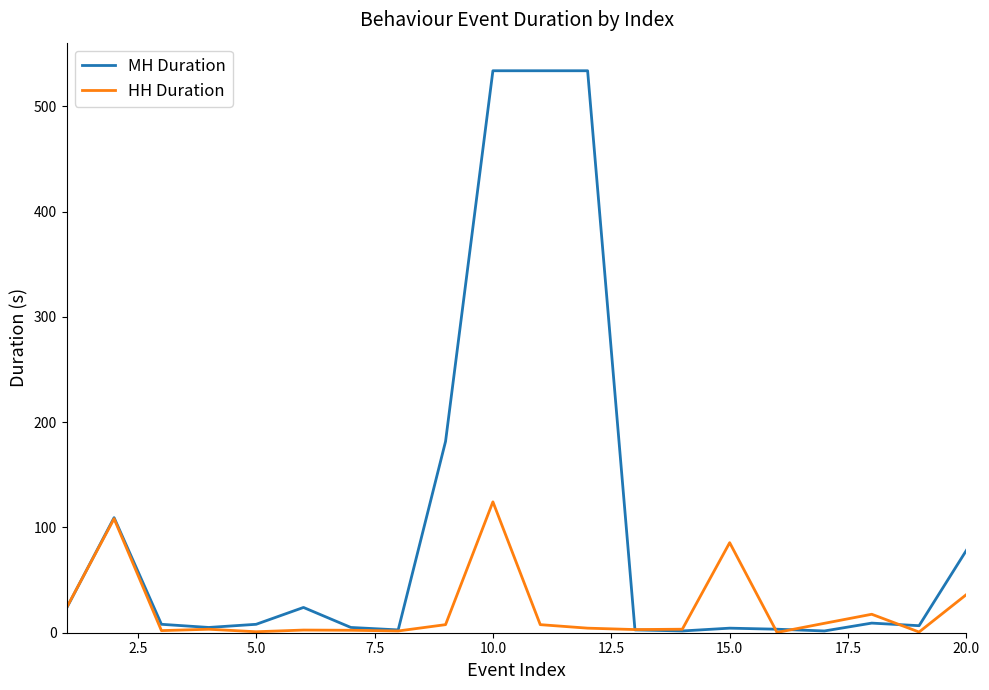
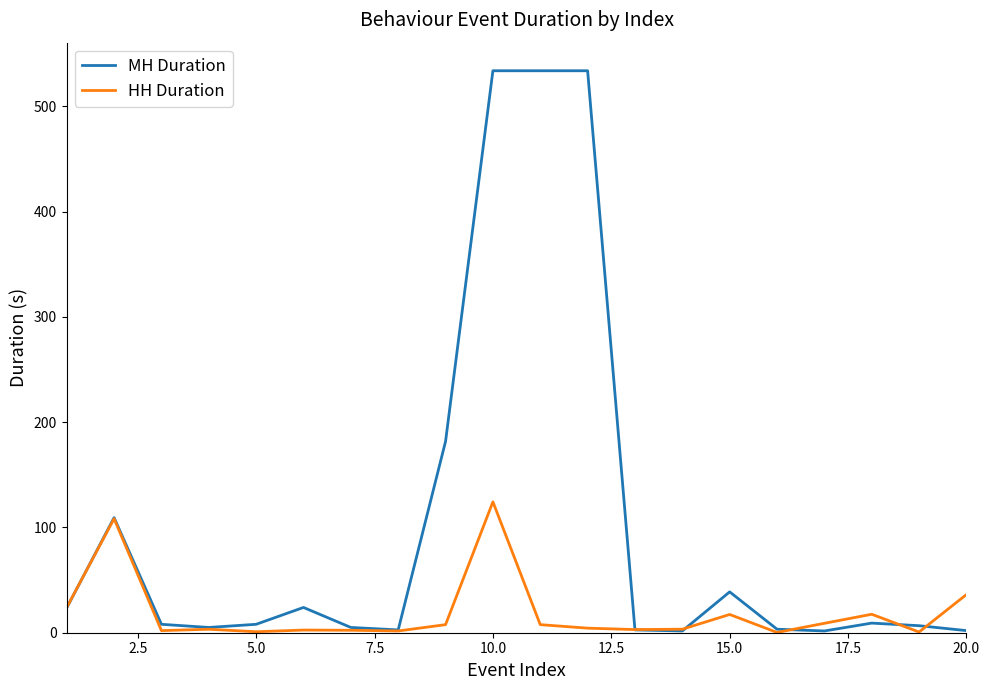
MH Duration, 15.0: 4 -> 39
HH Duration, 15.0: 86 -> 17
MH Duration, 20.0: 78 -> 2
